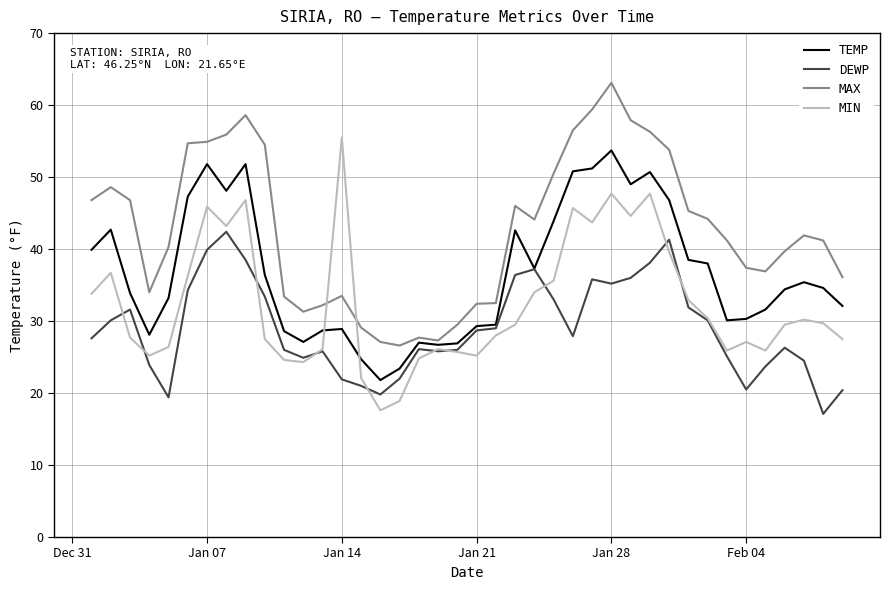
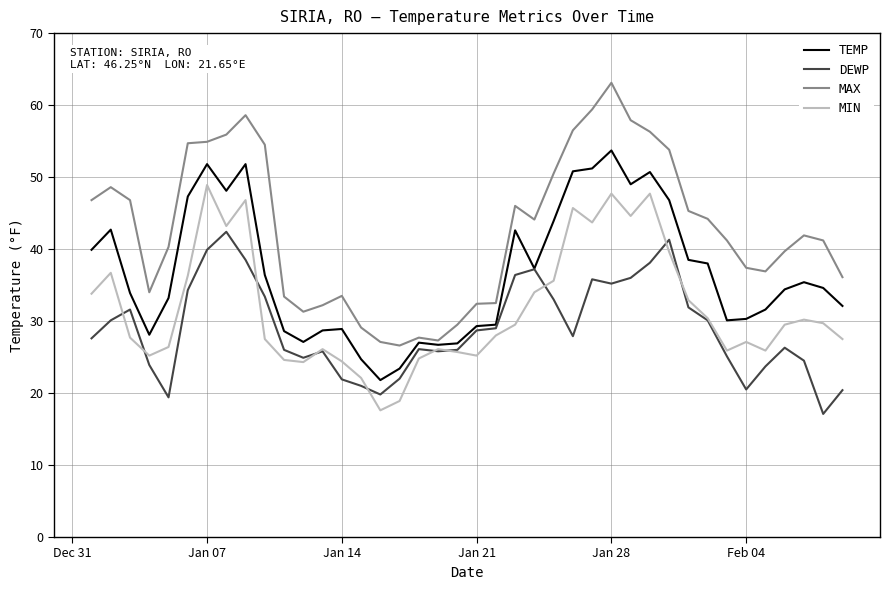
MIN, Jan 07: 46 -> 49
MIN, Jan 14: 56 -> 24
